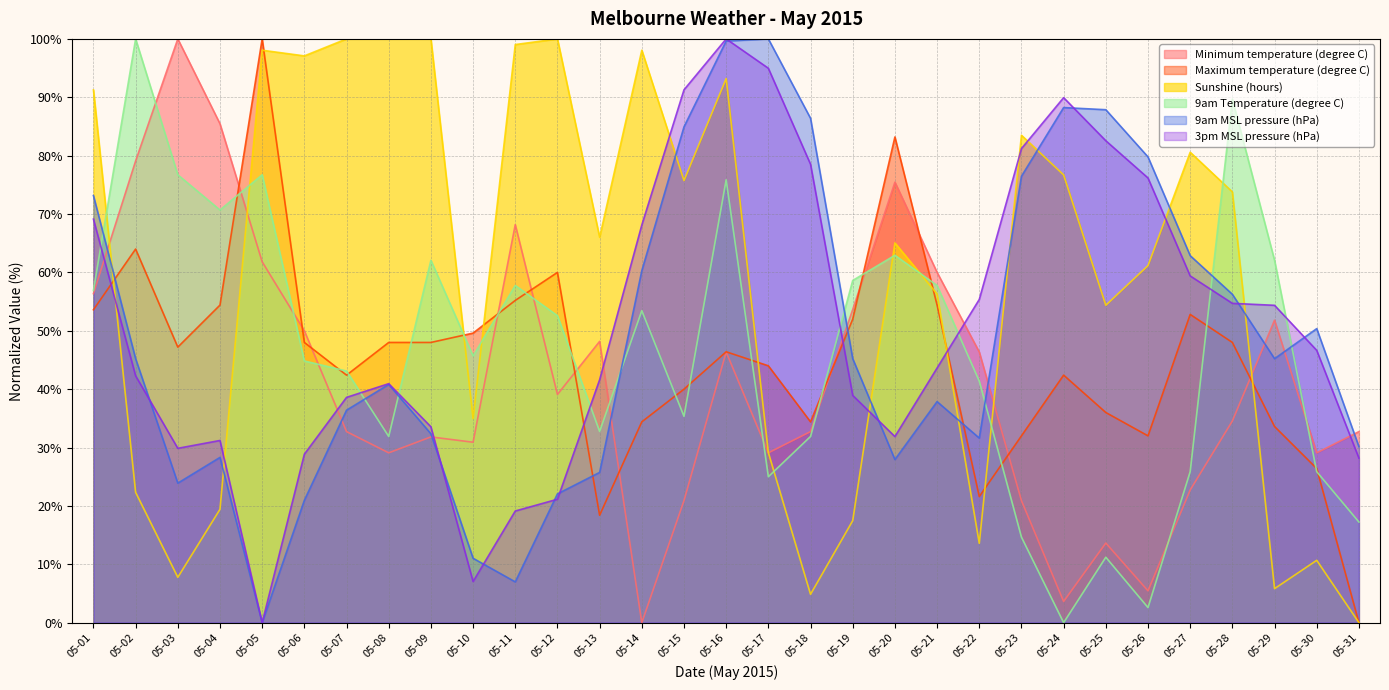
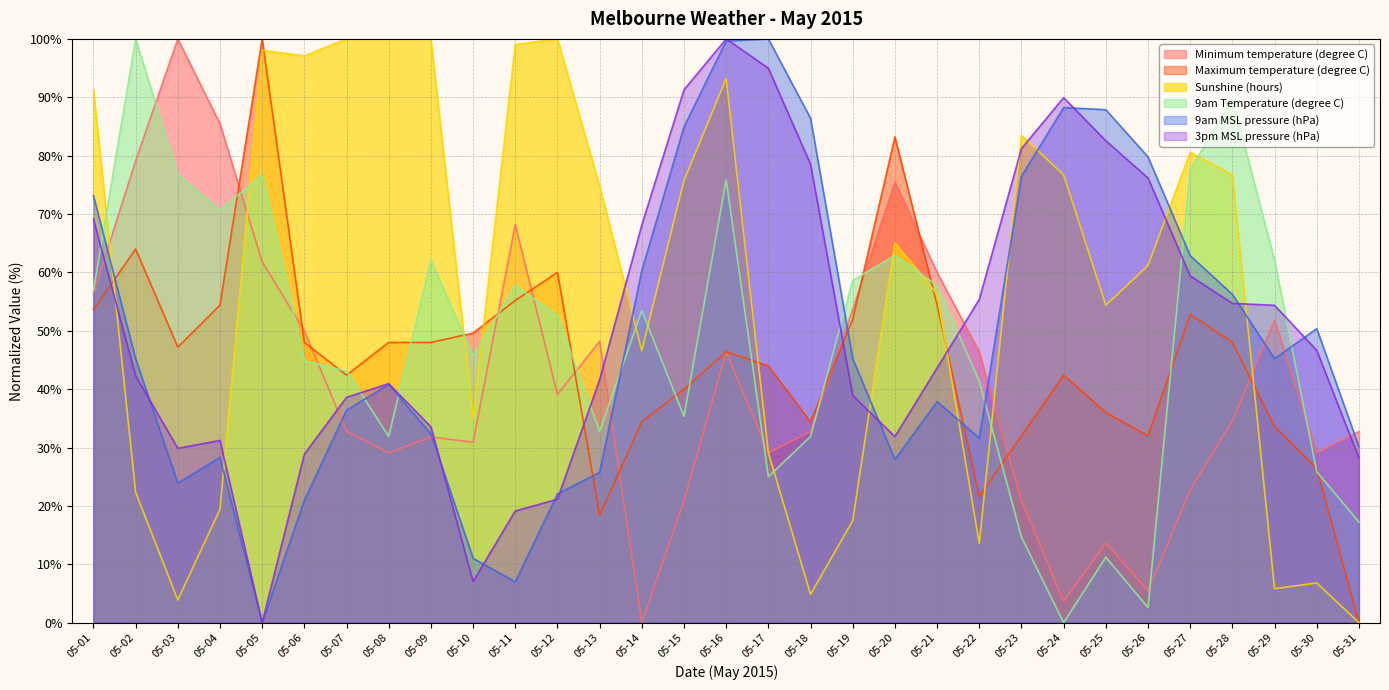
Sunshine (hours), 05-03: 8% -> 4%
Sunshine (hours), 05-13: 66% -> 75%
Sunshine (hours), 05-14: 98% -> 47%
9am Temperature (degree C), 05-27: 26% -> 78%
Sunshine (hours), 05-28: 74% -> 77%
Sunshine (hours), 05-30: 11% -> 7%
